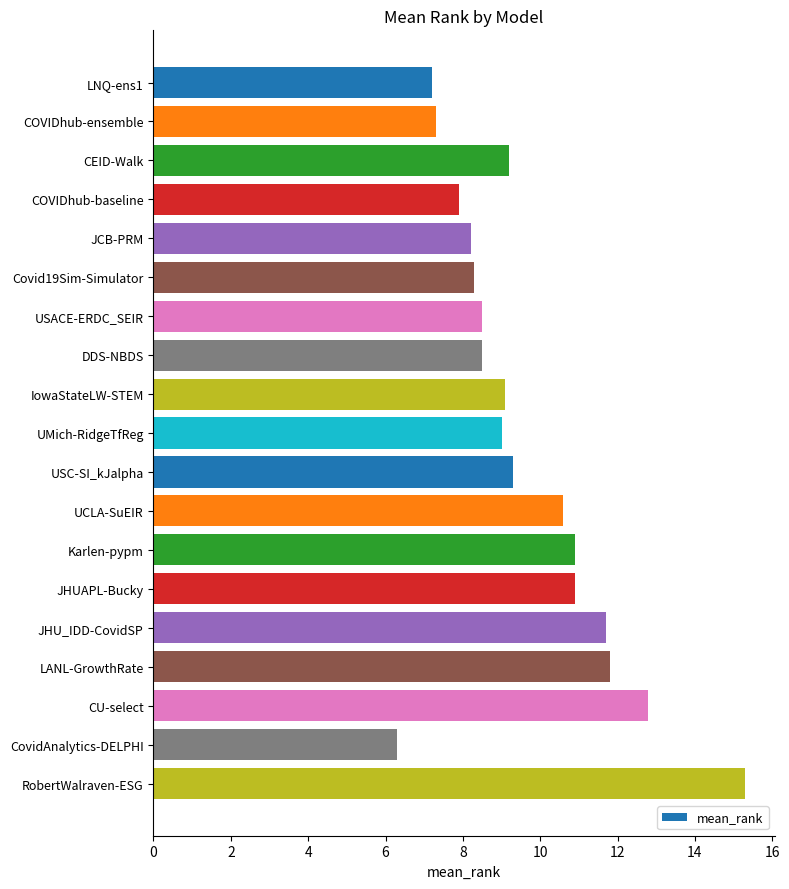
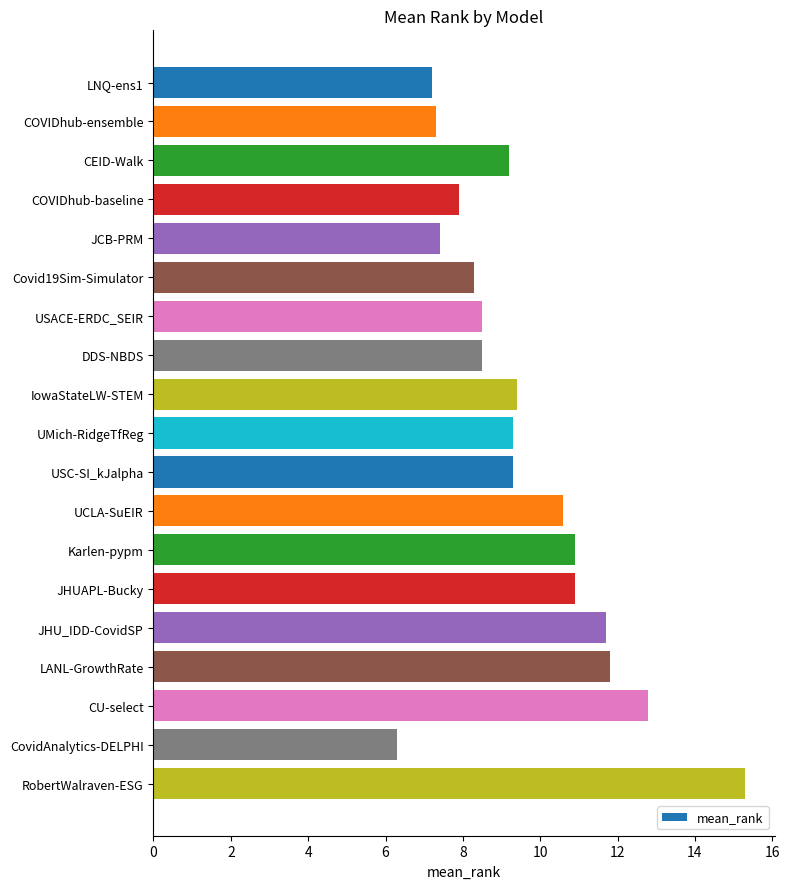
JCB-PRM: 8.2 -> 7.4
IowaStateLW-STEM: 9.1 -> 9.4
UMich-RidgeTfReg: 9.0 -> 9.3
